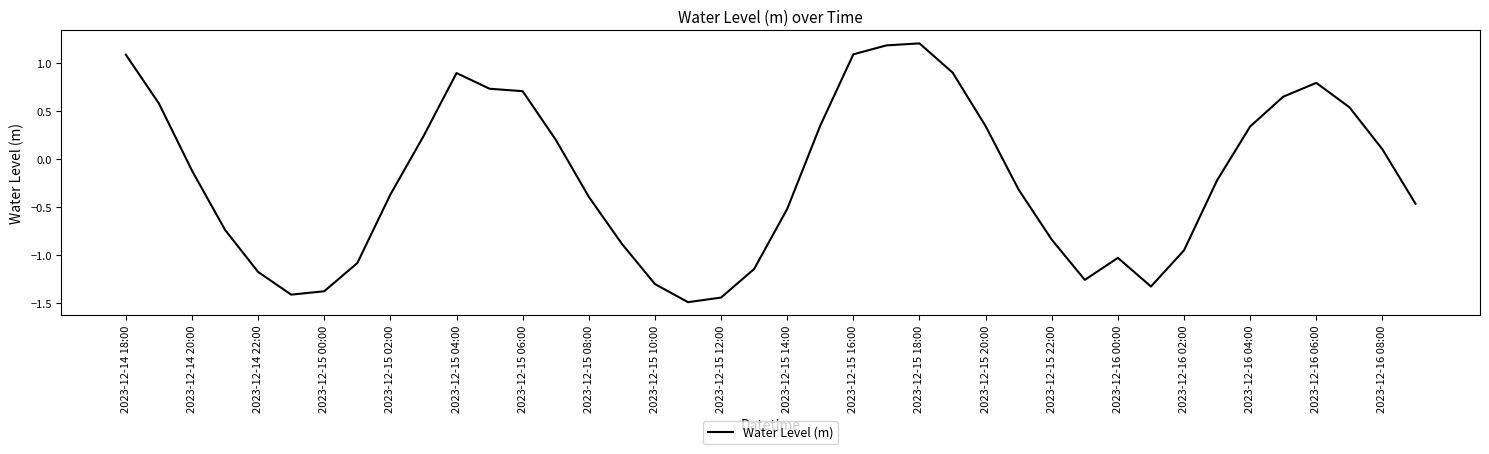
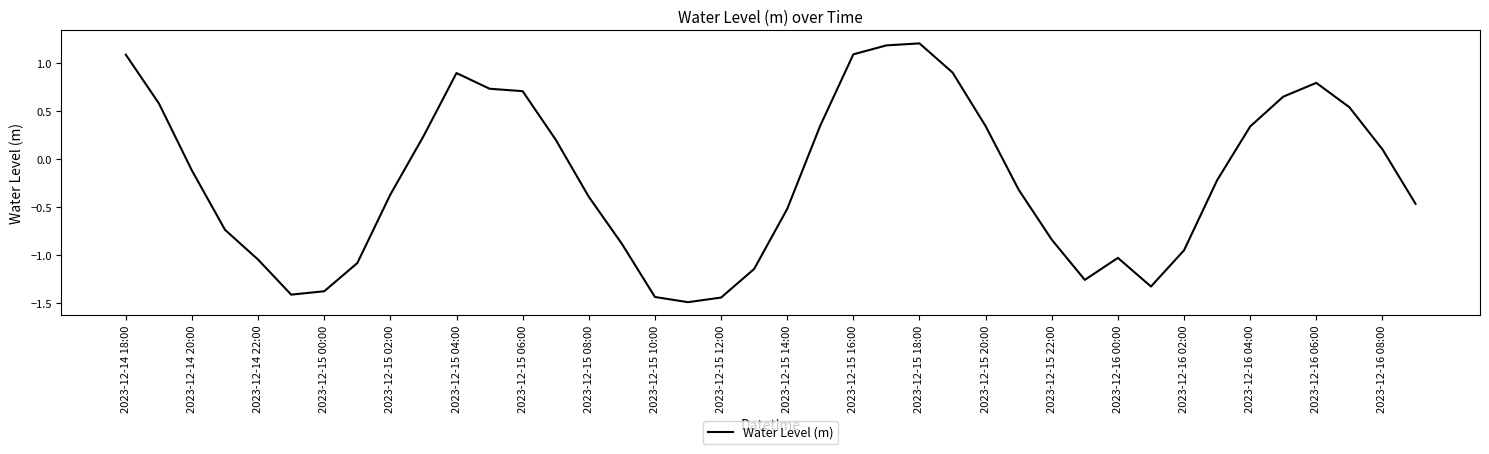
2023-12-14 22:00: -1.2 -> -1.0
2023-12-15 10:00: -1.3 -> -1.4
